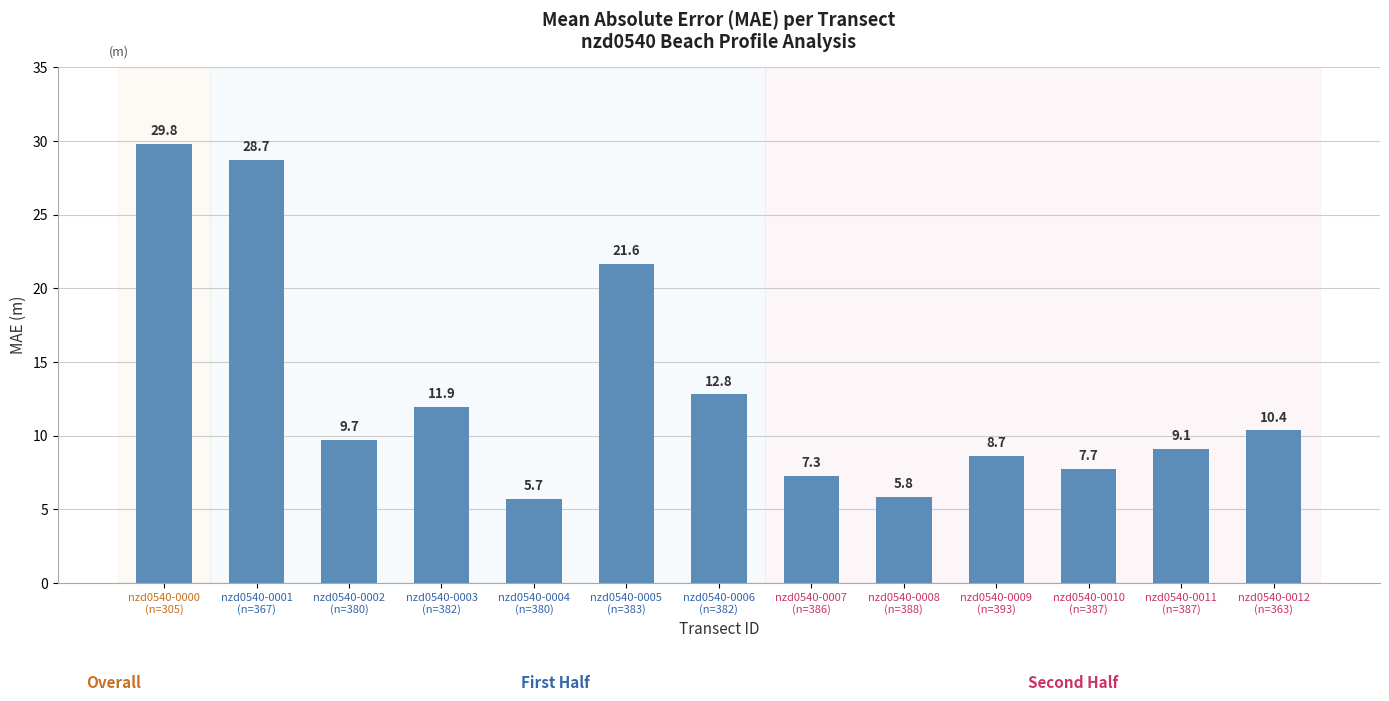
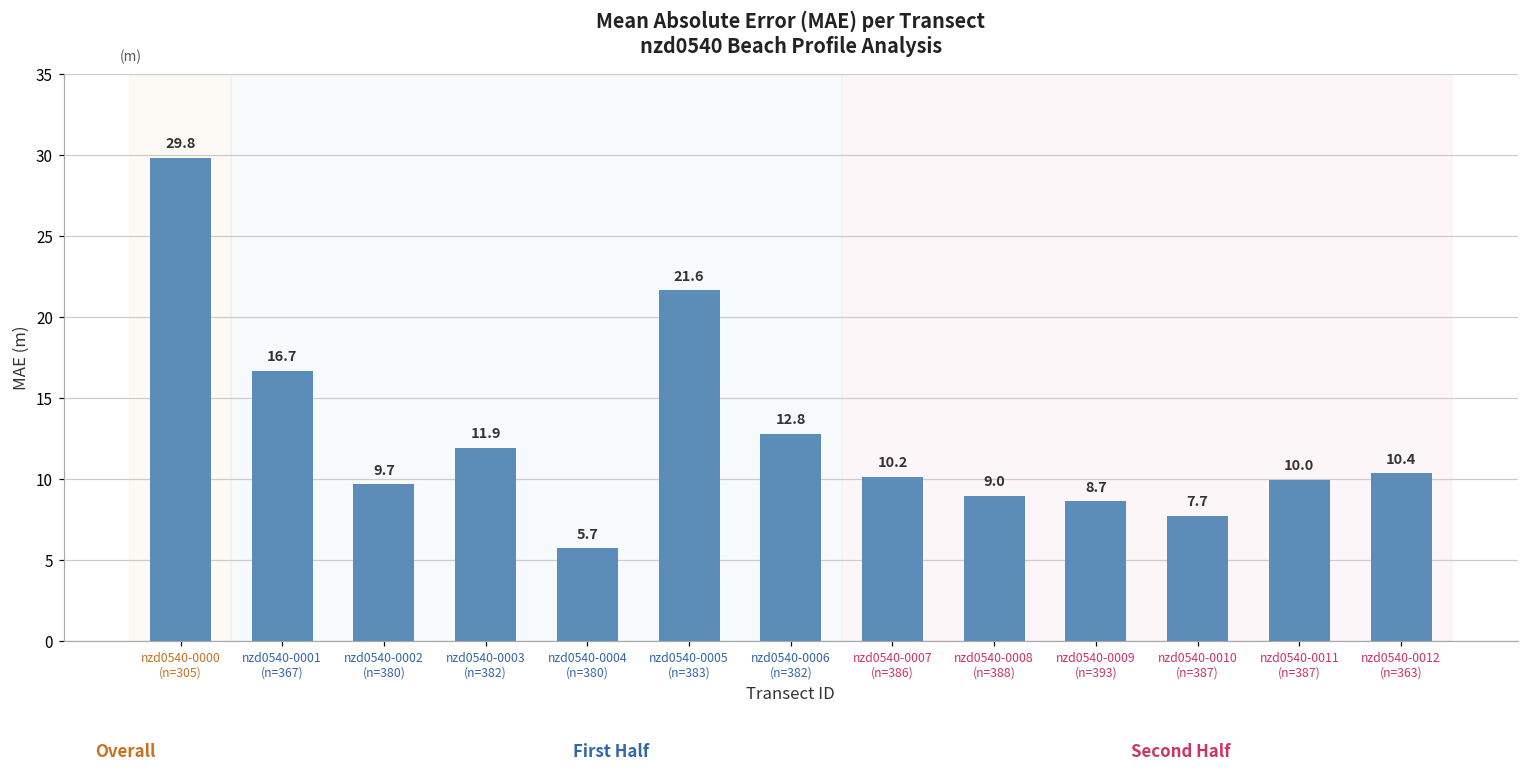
nzd0540-0001 (n=367): 28.7 -> 16.7
nzd0540-0007 (n=386): 7.3 -> 10.2
nzd0540-0008 (n=388): 5.8 -> 9.0
nzd0540-0011 (n=387): 9.1 -> 10.0
